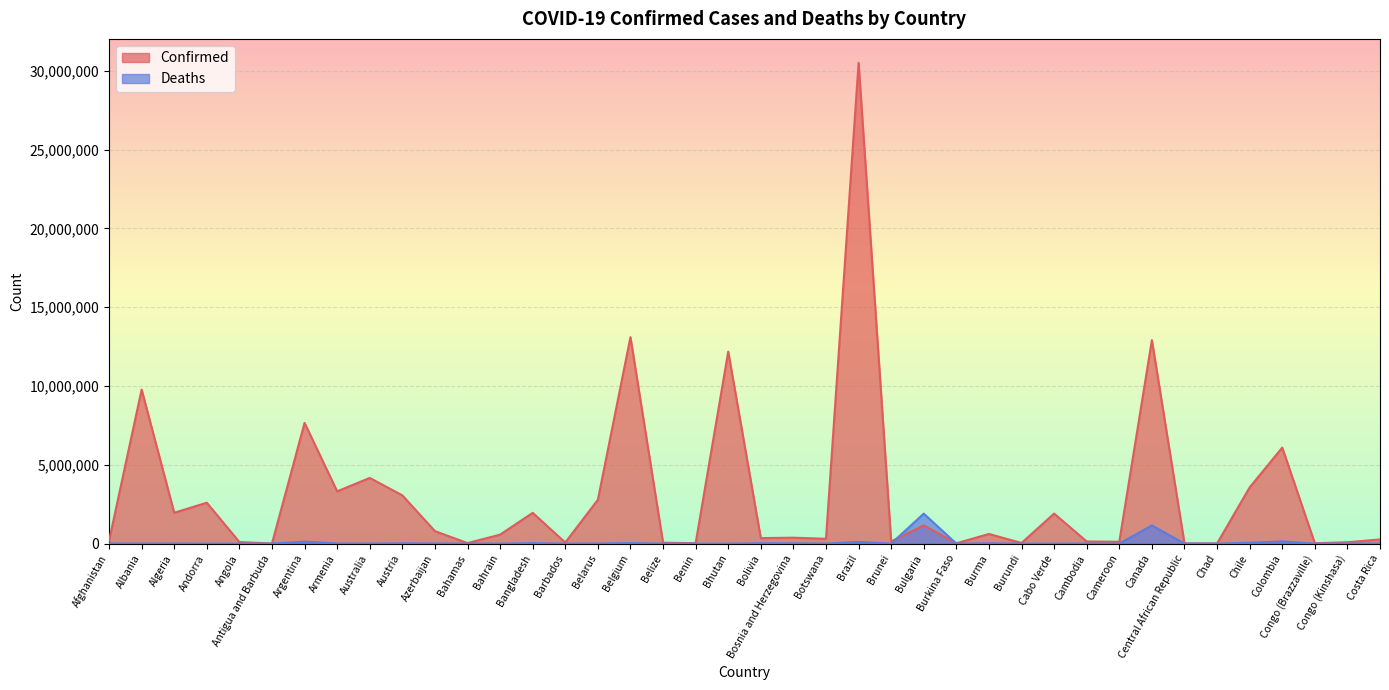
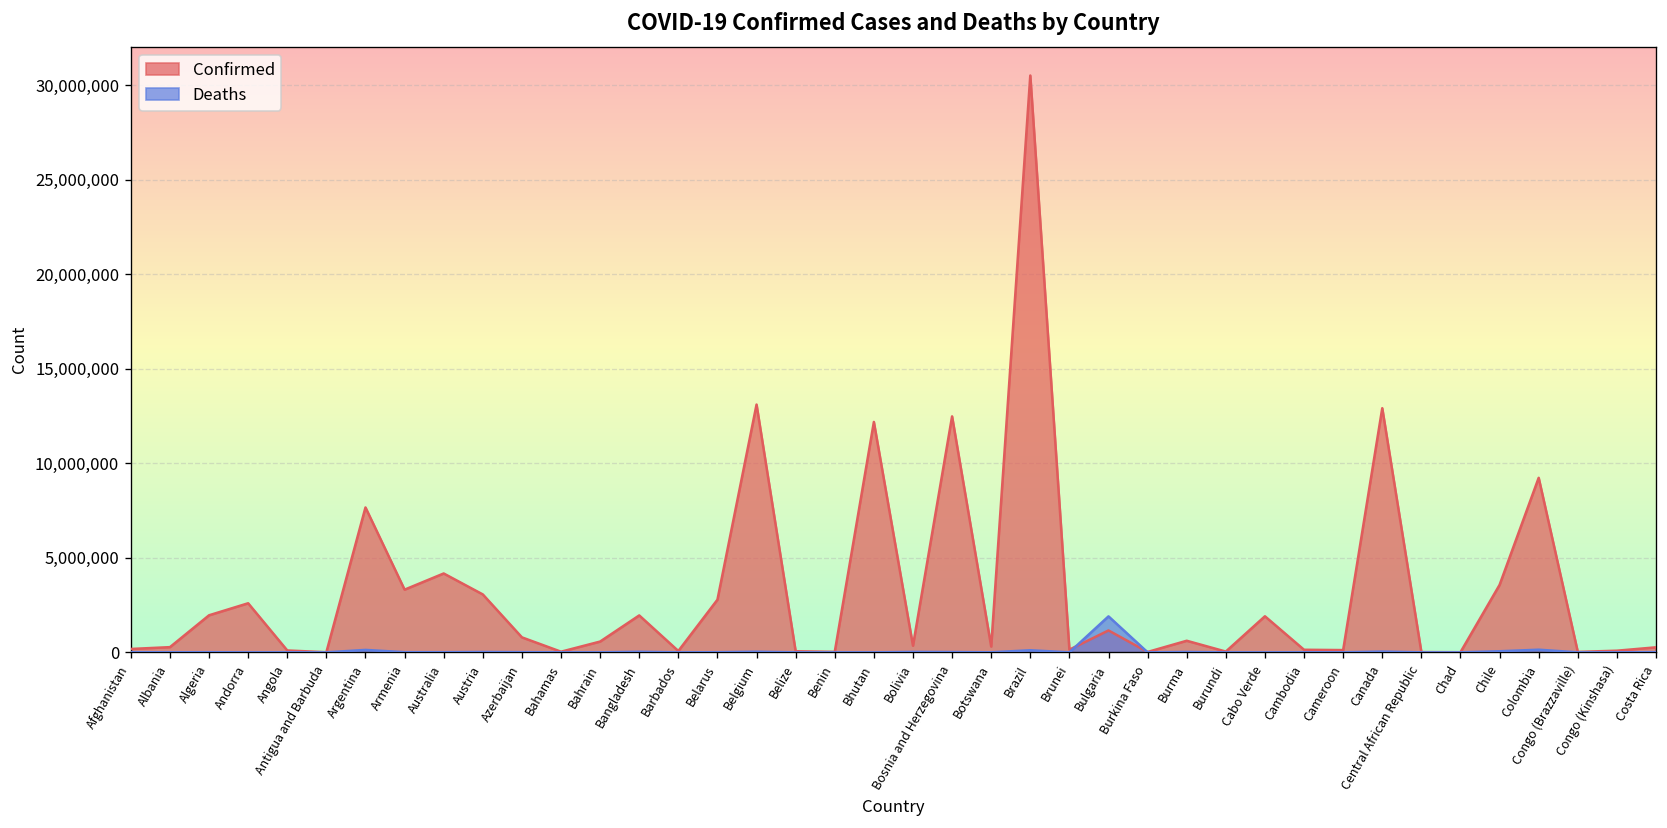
Confirmed, Albania: 9,800,000 -> 300,000
Confirmed, Bosnia and Herzegovina: 400,000 -> 12,500,000
Deaths, Canada: 1,200,000 -> 0
Confirmed, Colombia: 6,100,000 -> 9,200,000
